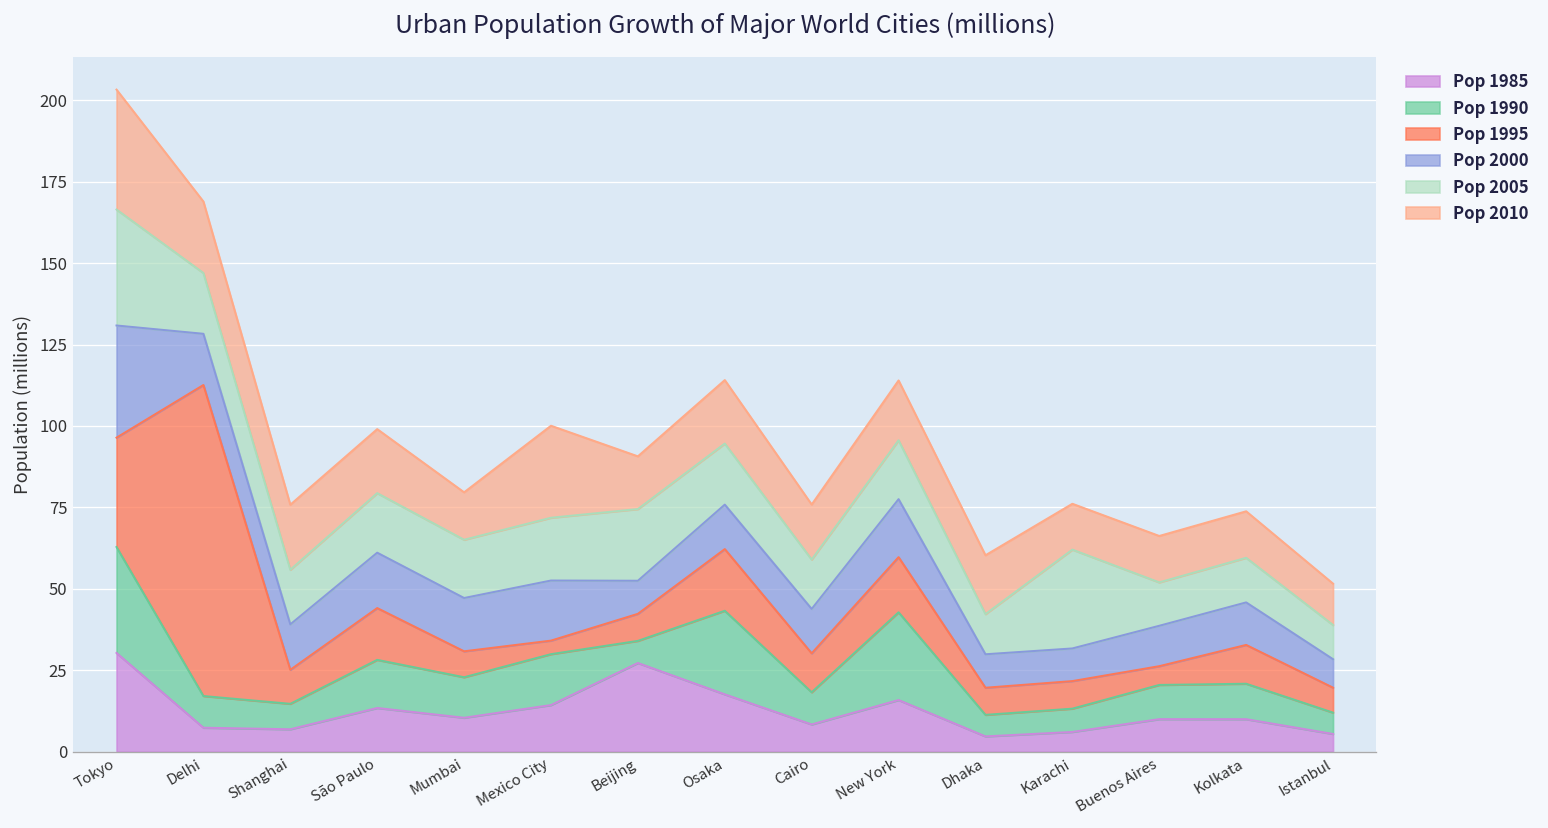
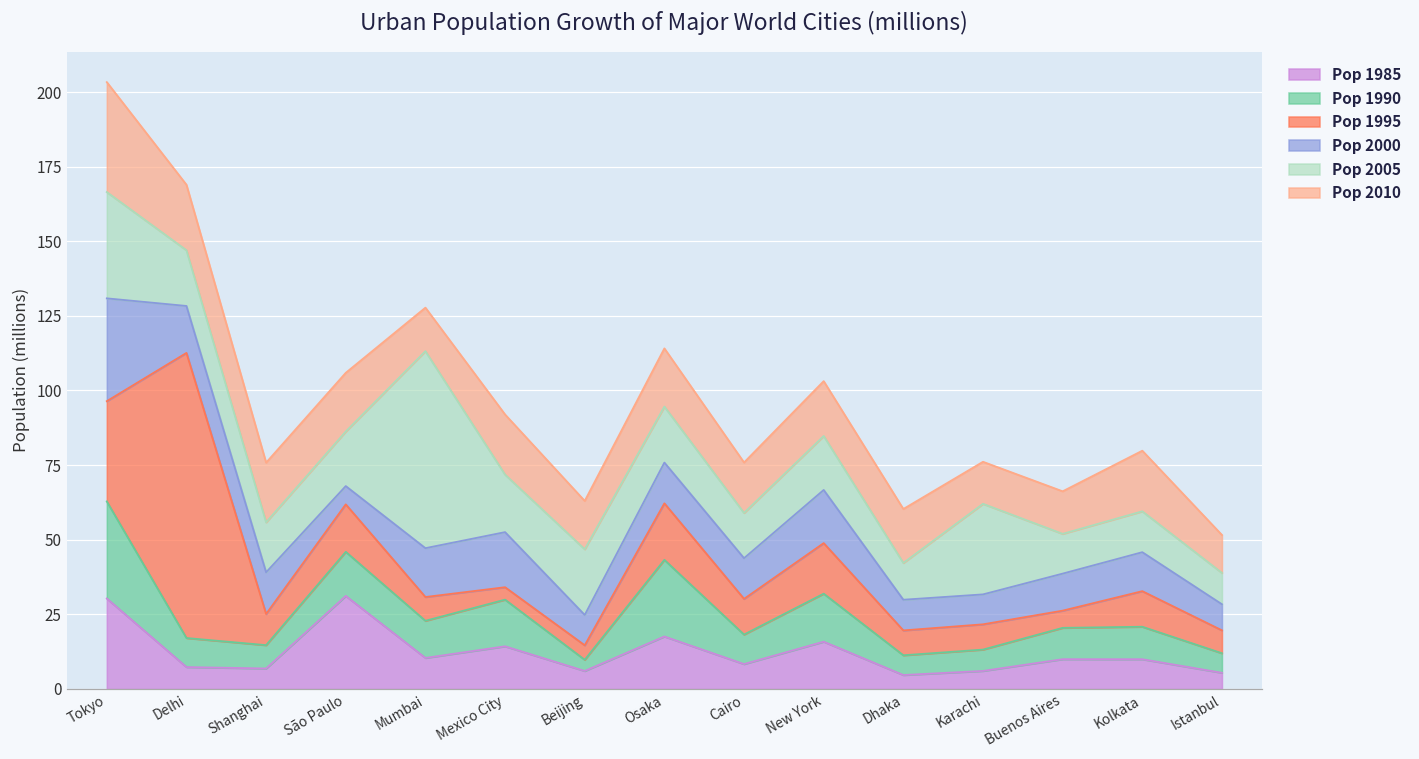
Pop 1985, São Paulo: 13 -> 31
Pop 2000, São Paulo: 17 -> 6
Pop 2005, Mumbai: 18 -> 66
Pop 2010, Mexico City: 28 -> 20
Pop 1985, Beijing: 27 -> 6
Pop 1990, Beijing: 7 -> 4
Pop 1995, Beijing: 8 -> 5
Pop 1990, New York: 27 -> 16
Pop 2010, Kolkata: 14 -> 20
